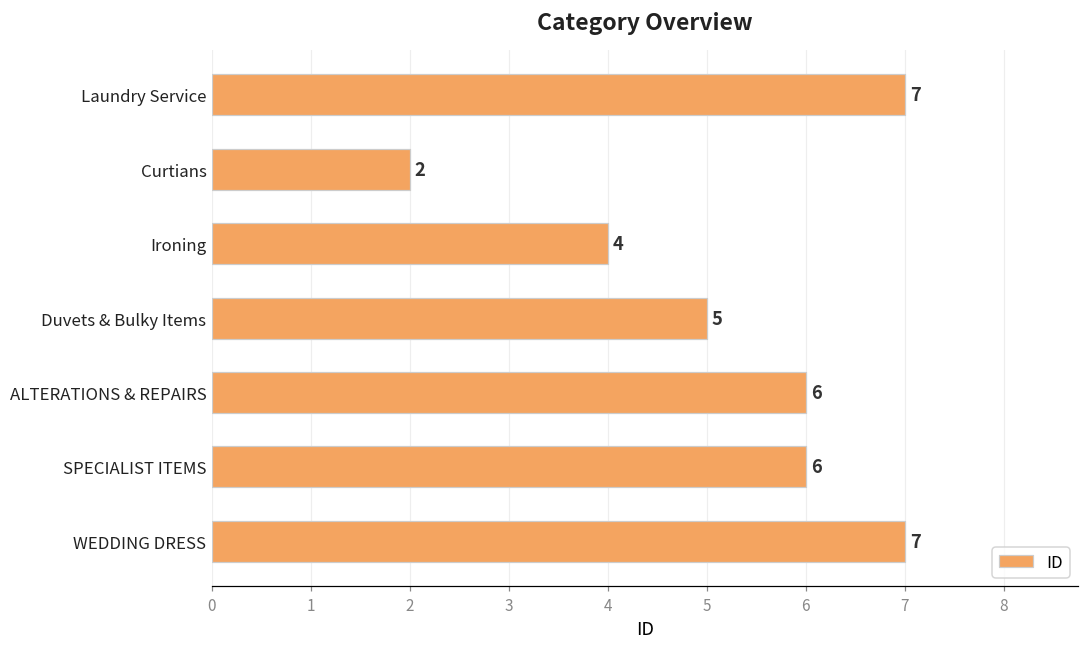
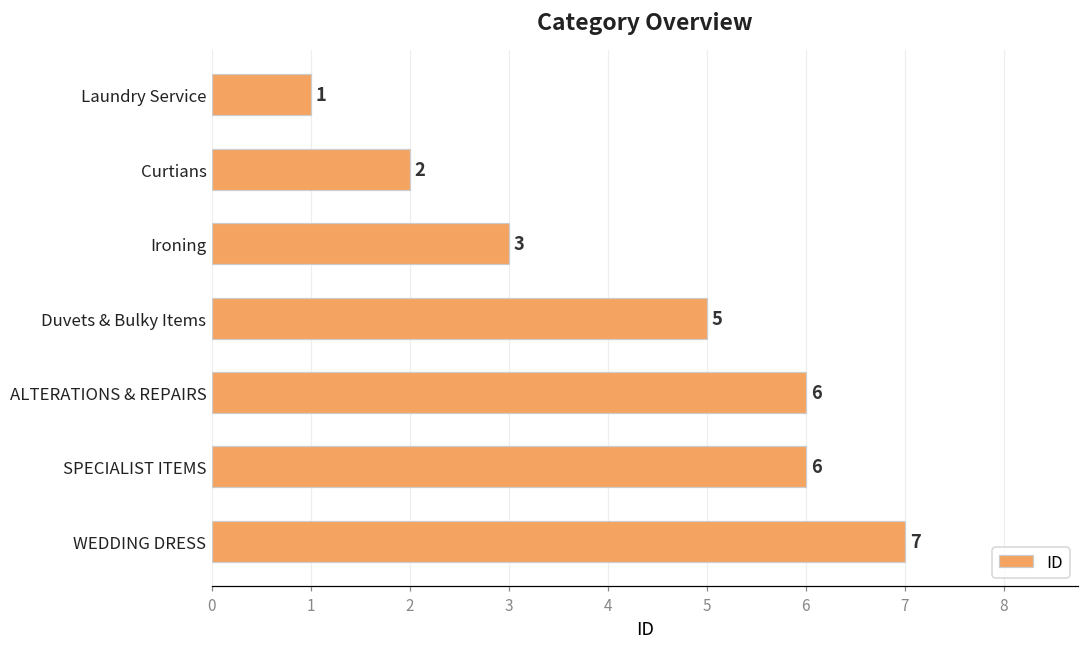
Laundry Service: 7 -> 1
Ironing: 4 -> 3
